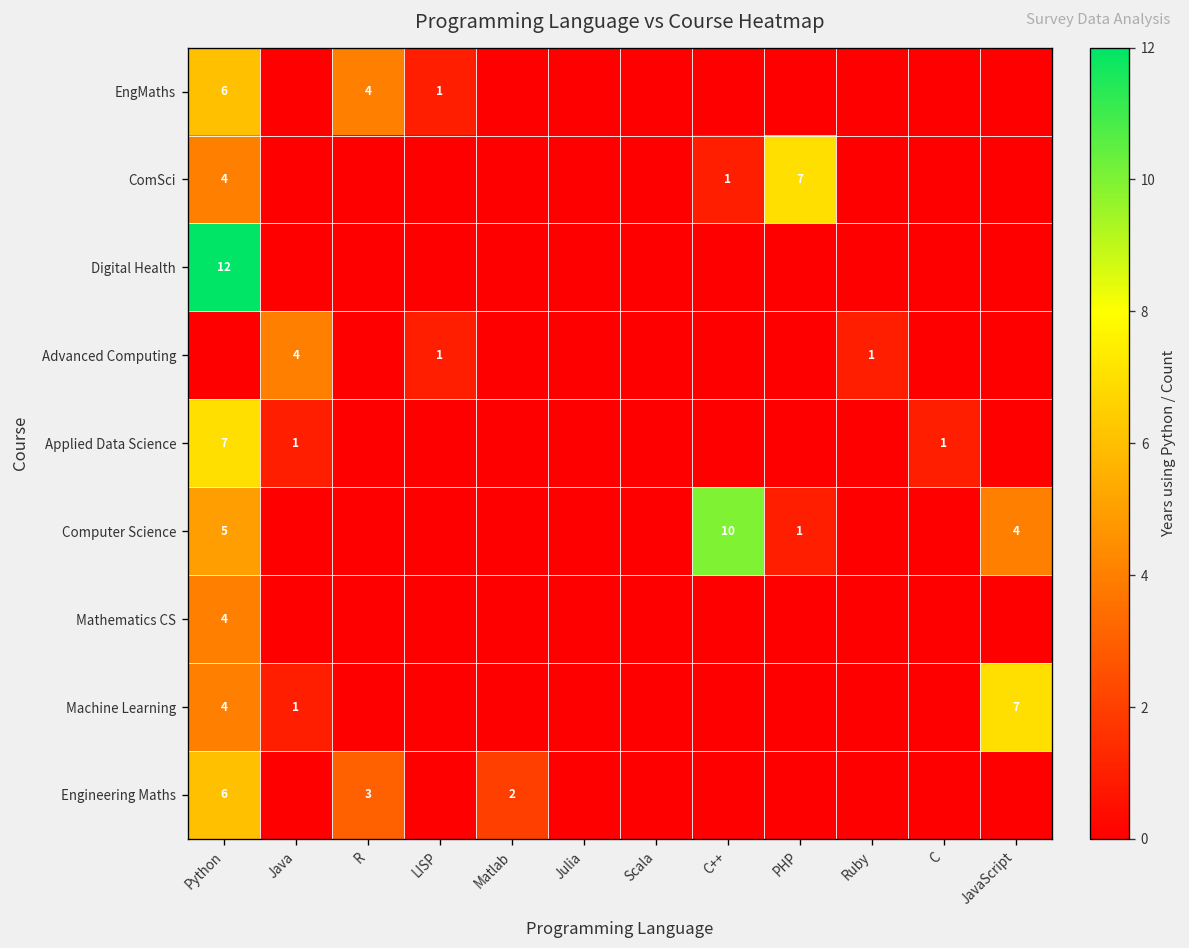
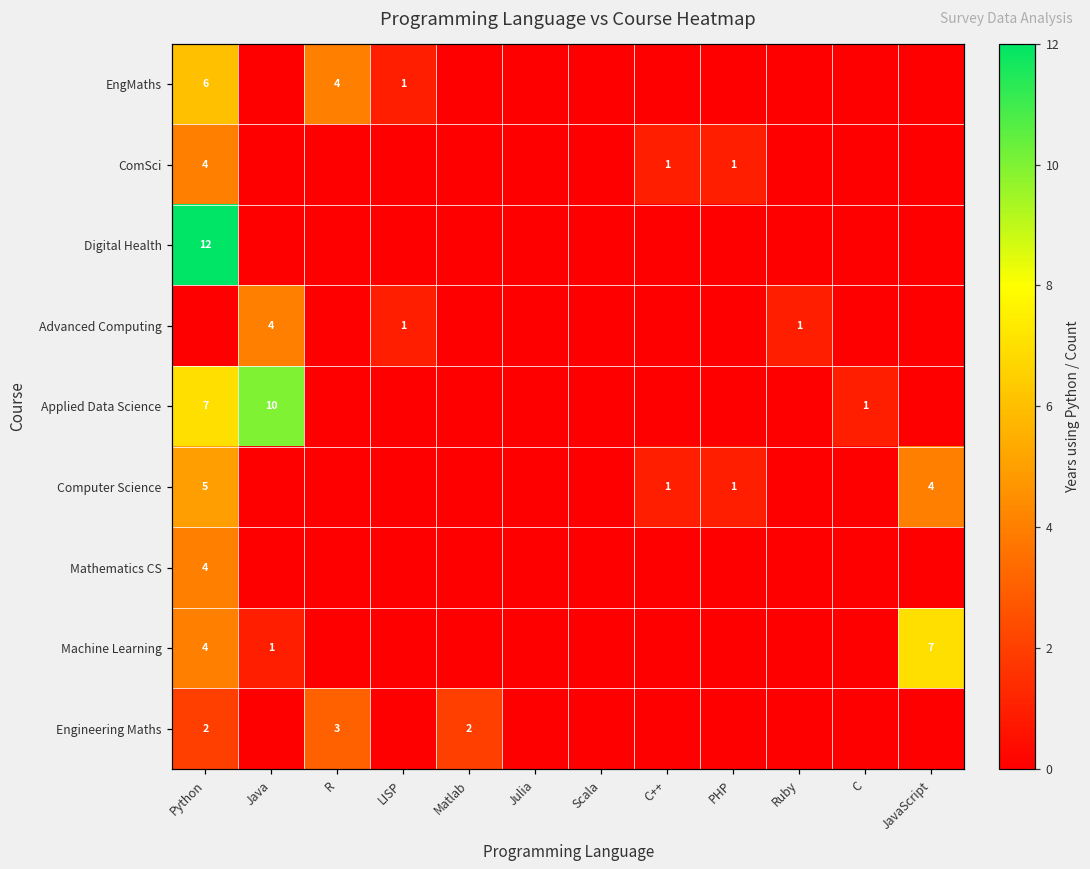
ComSci, PHP: 7 -> 1
Applied Data Science, Java: 1 -> 10
Computer Science, C++: 10 -> 1
Engineering Maths, Python: 6 -> 2
